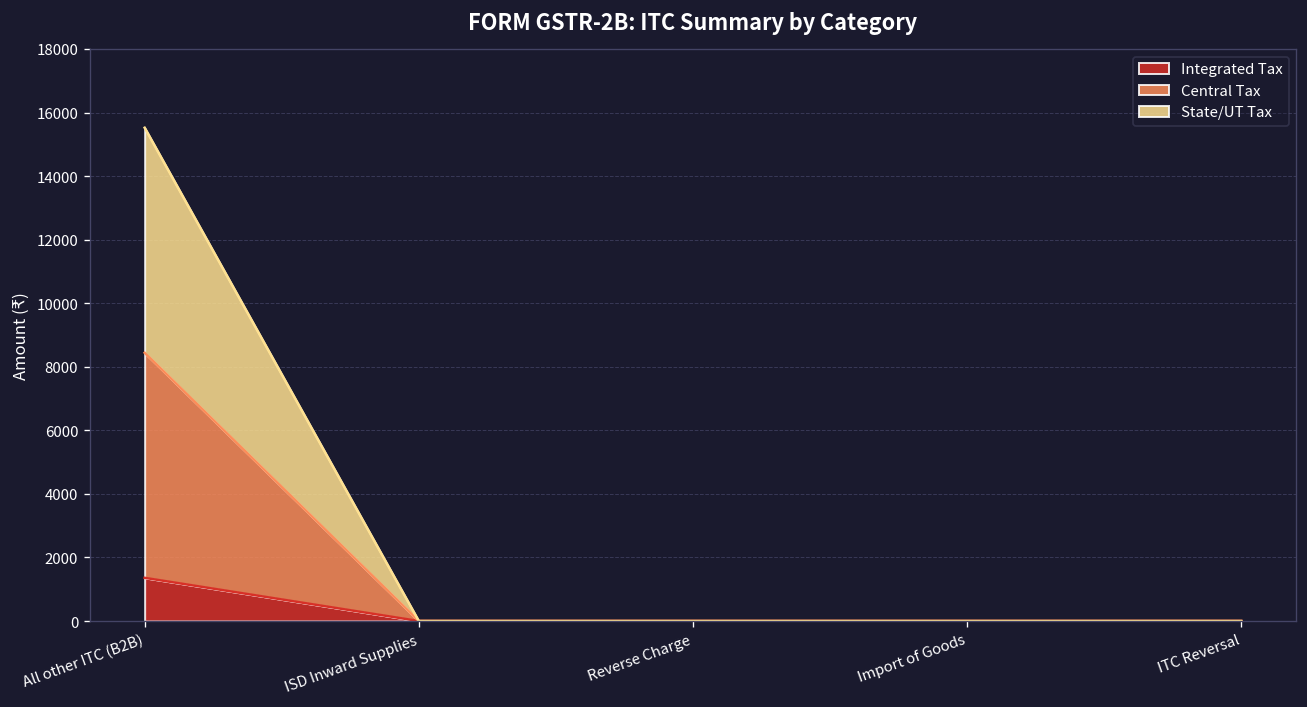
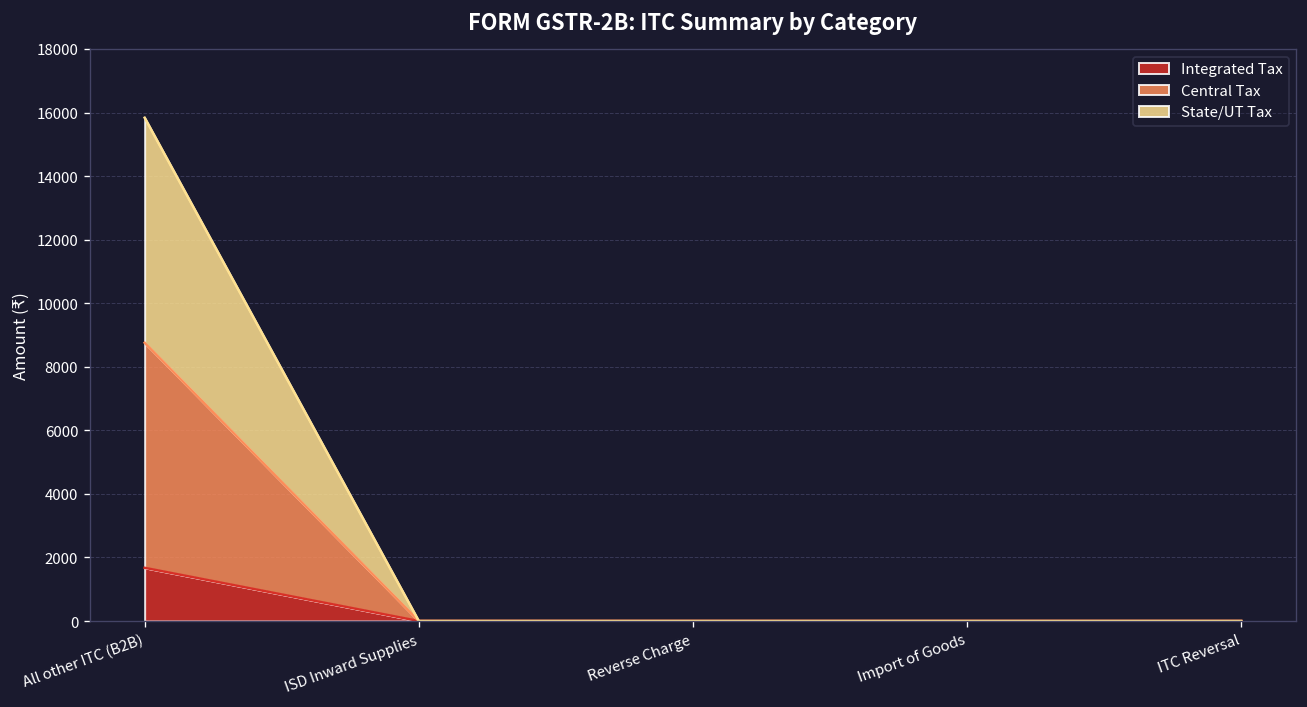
Integrated Tax, All other ITC (B2B): 1400 -> 1700
